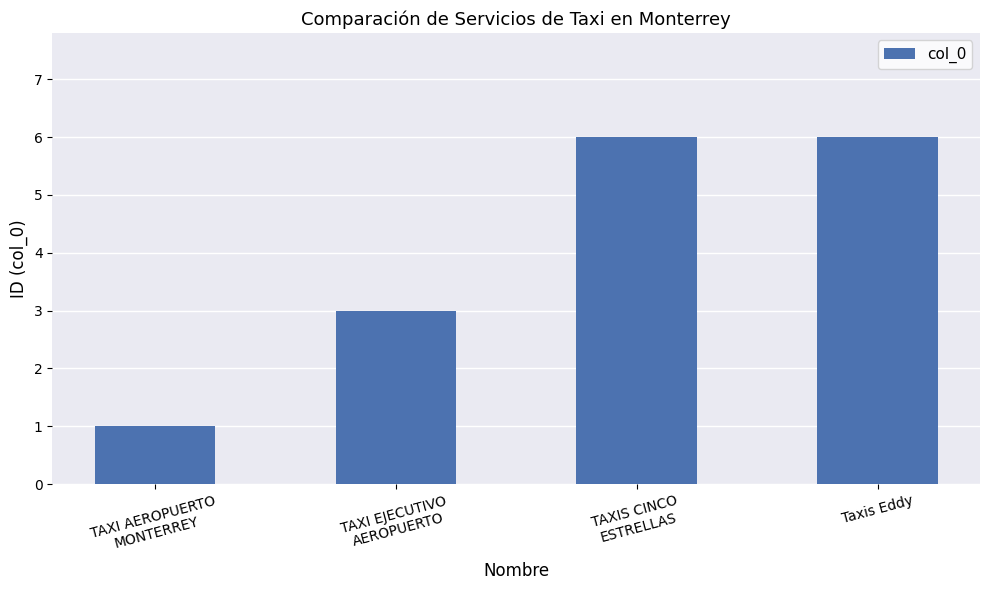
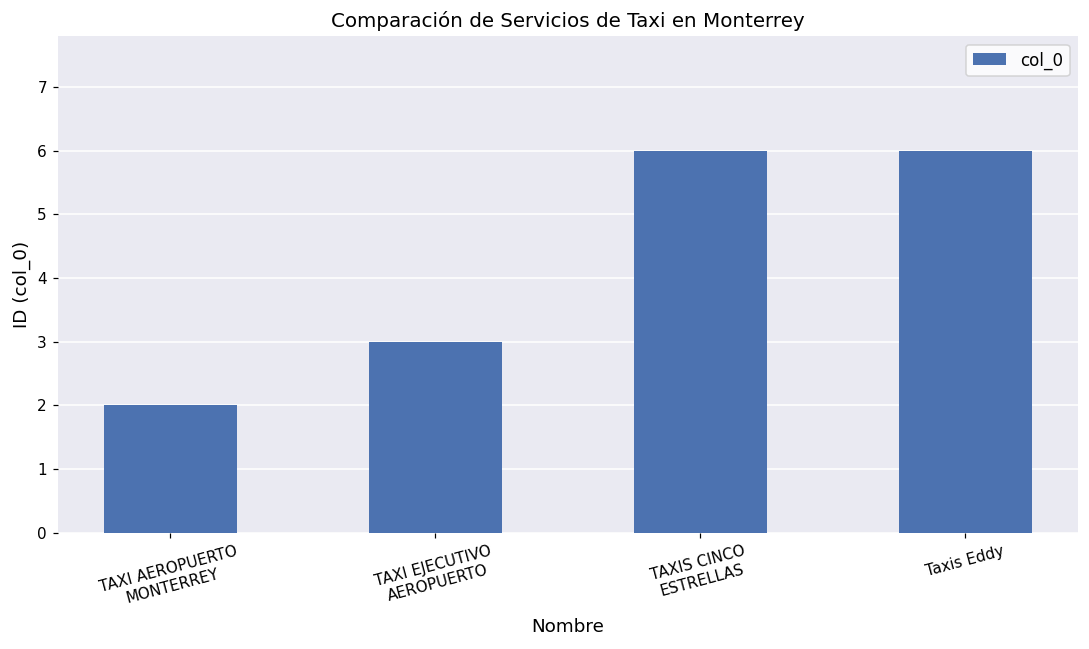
TAXI AEROPUERTO MONTERREY: 1 -> 2
